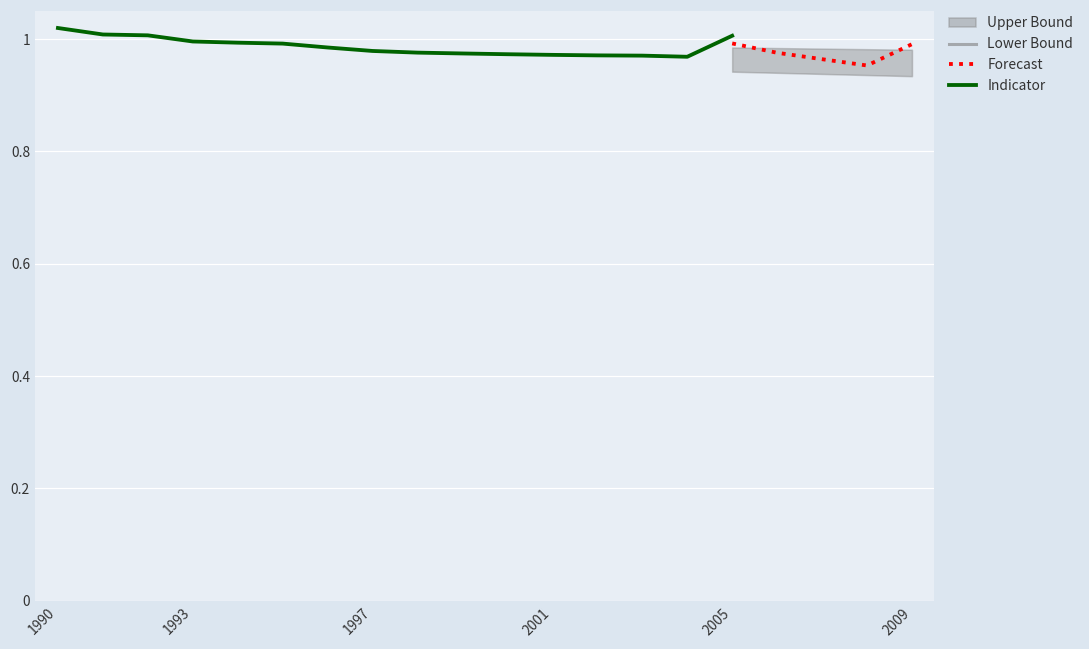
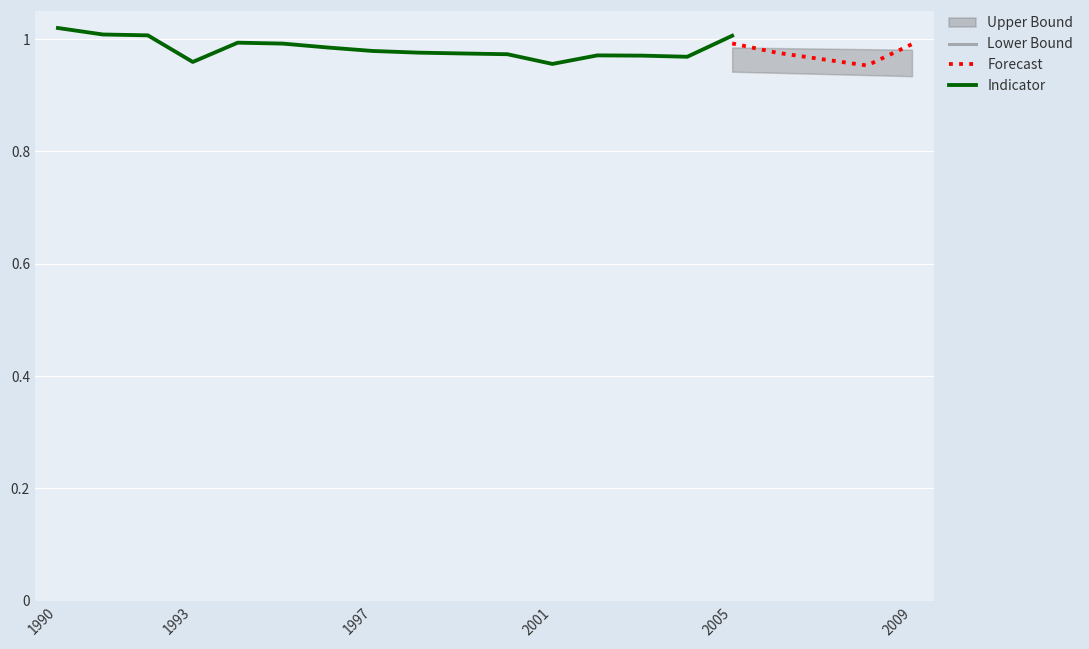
Indicator, 1993: 1.00 -> 0.96
Indicator, 2001: 0.97 -> 0.96
